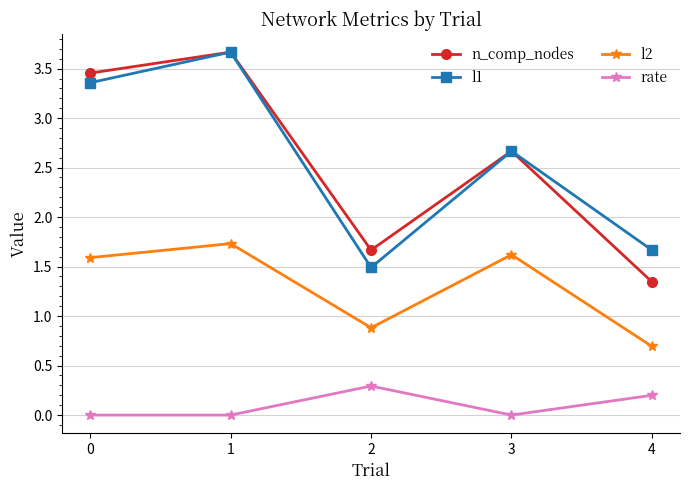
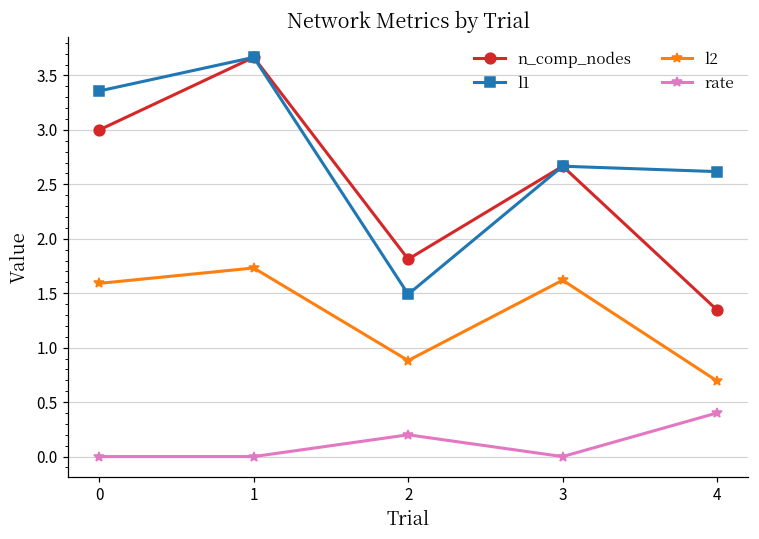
n_comp_nodes, 0: 3.5 -> 3.0
n_comp_nodes, 2: 1.7 -> 1.8
rate, 2: 0.3 -> 0.2
l1, 4: 1.7 -> 2.6
rate, 4: 0.2 -> 0.4
